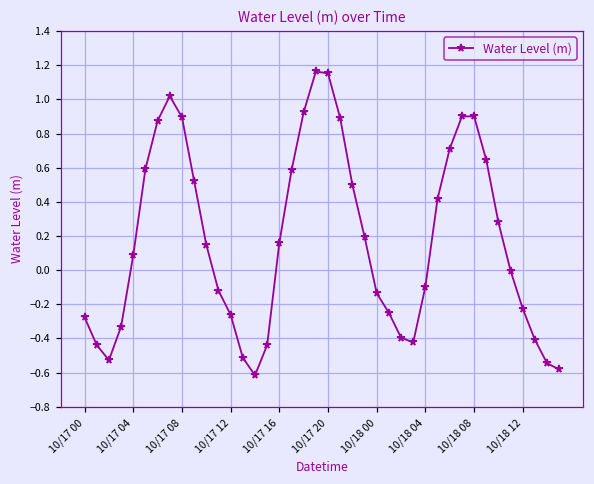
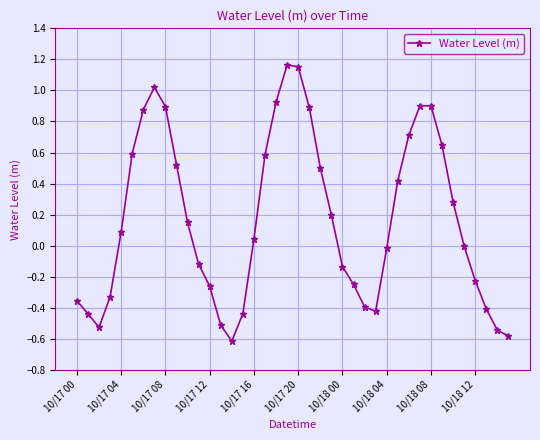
10/17 00: -0.28 -> -0.36
10/17 16: 0.16 -> 0.04
10/18 04: -0.10 -> -0.02
